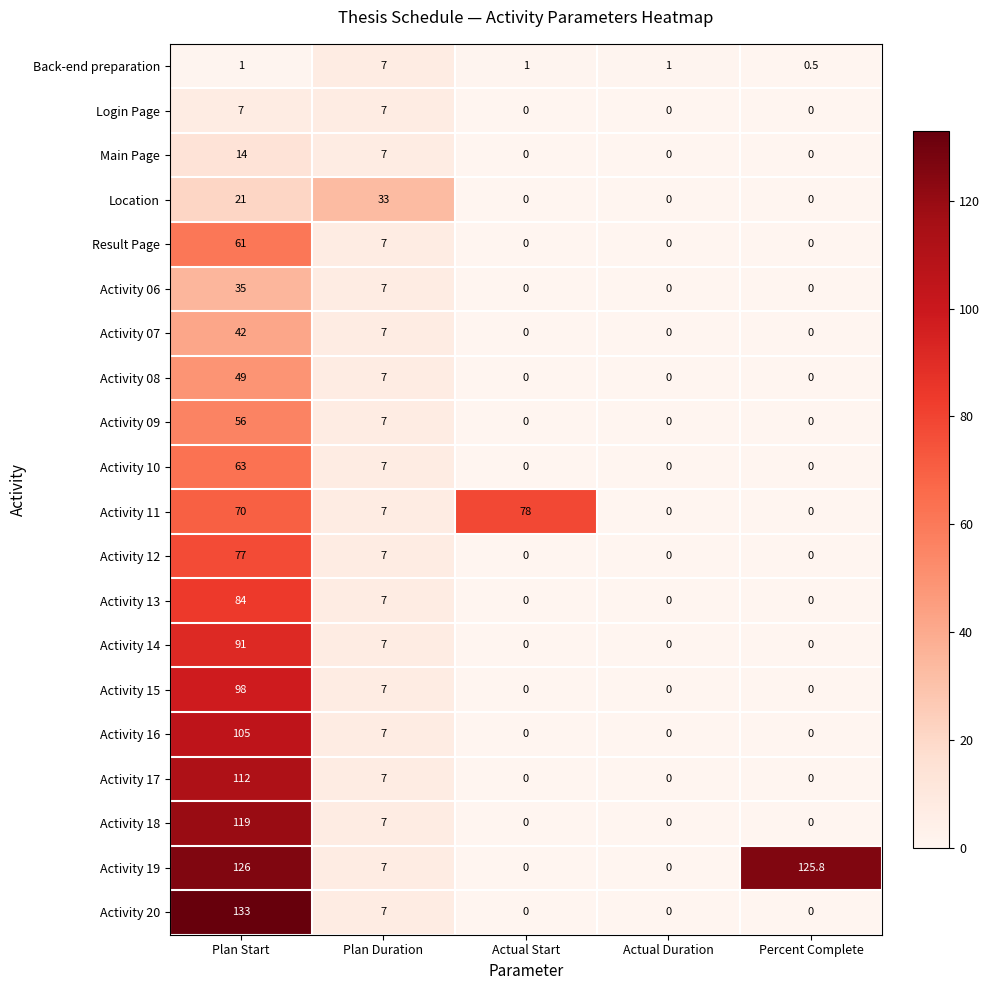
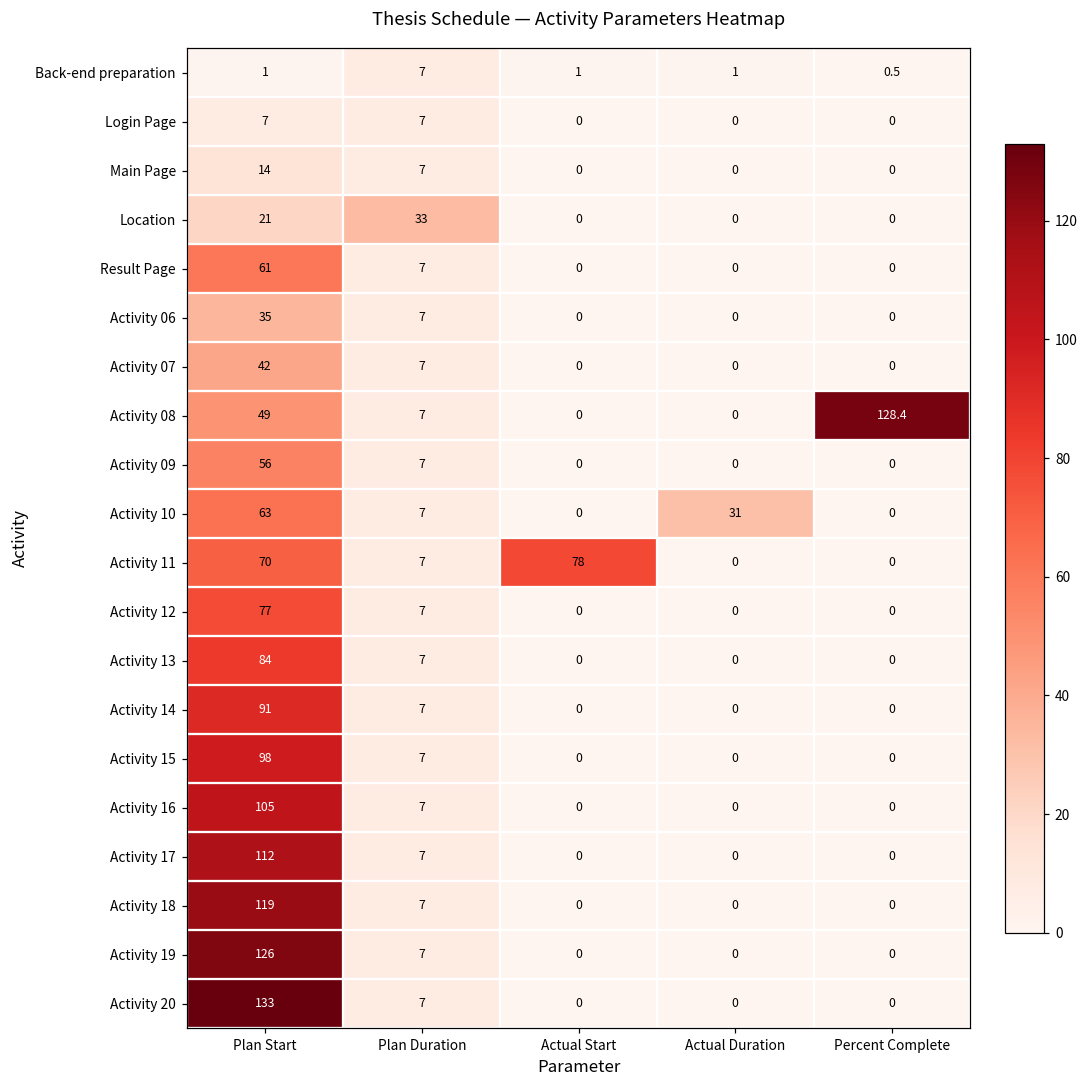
Activity 08, Percent Complete: 0 -> 128.4
Activity 10, Actual Duration: 0 -> 31
Activity 19, Percent Complete: 125.8 -> 0
